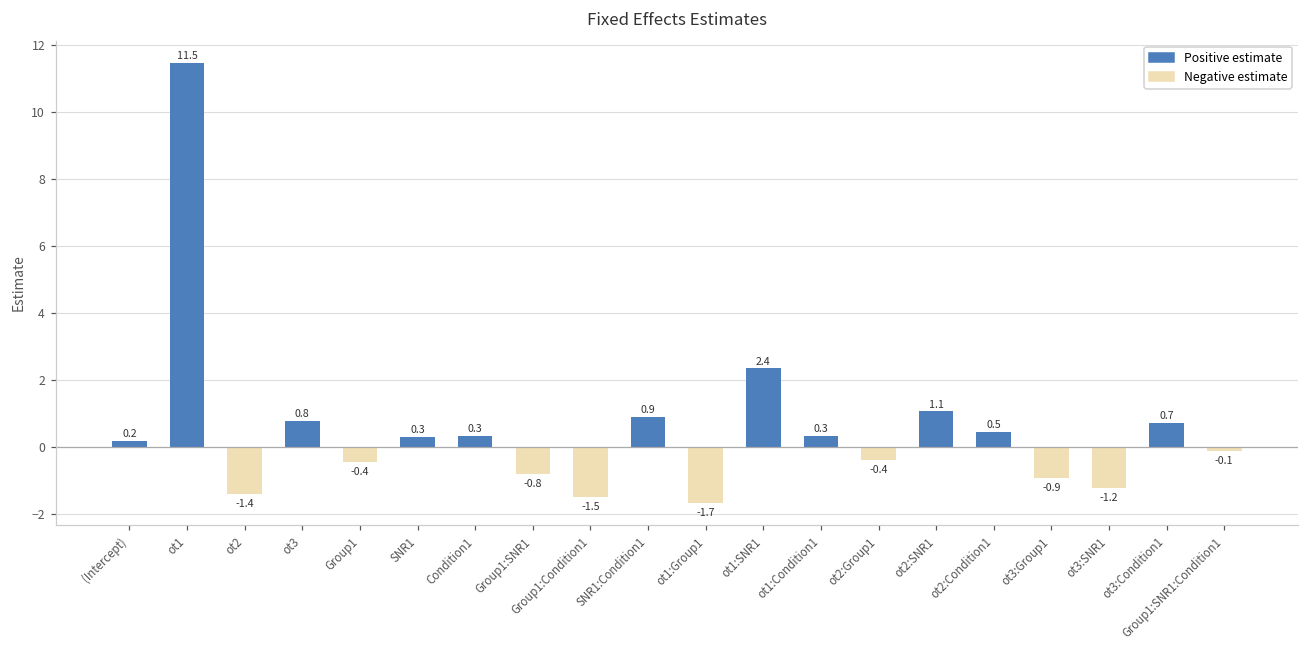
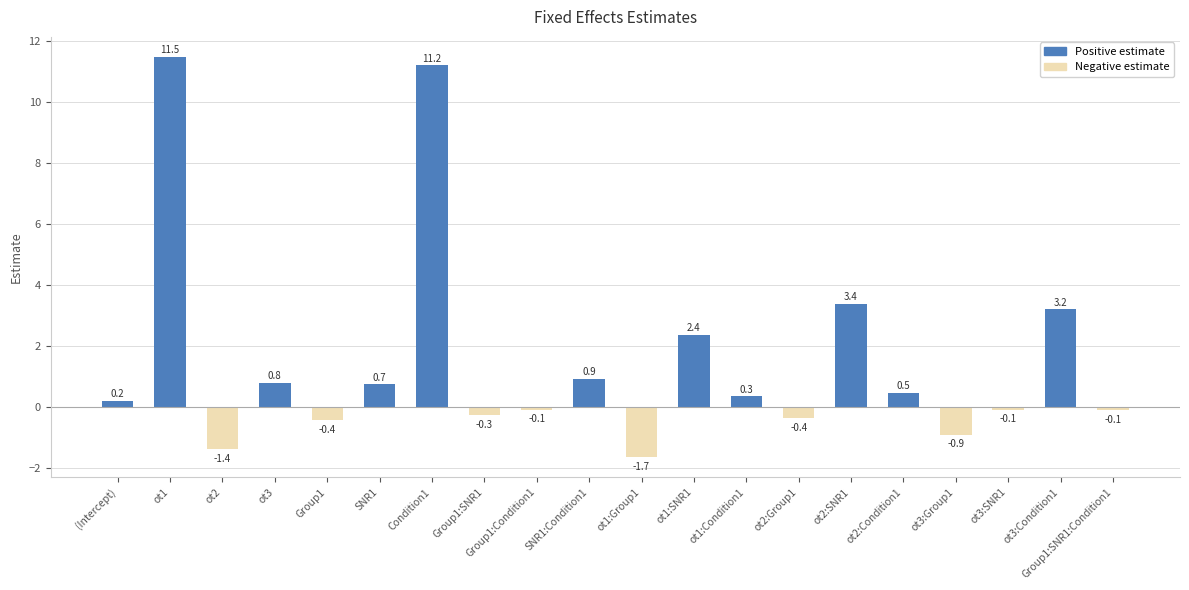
SNR1: 0.3 -> 0.7
Condition1: 0.3 -> 11.2
Group1:SNR1: -0.8 -> -0.3
Group1:Condition1: -1.5 -> -0.1
ot2:SNR1: 1.1 -> 3.4
ot3:SNR1: -1.2 -> -0.1
ot3:Condition1: 0.7 -> 3.2
